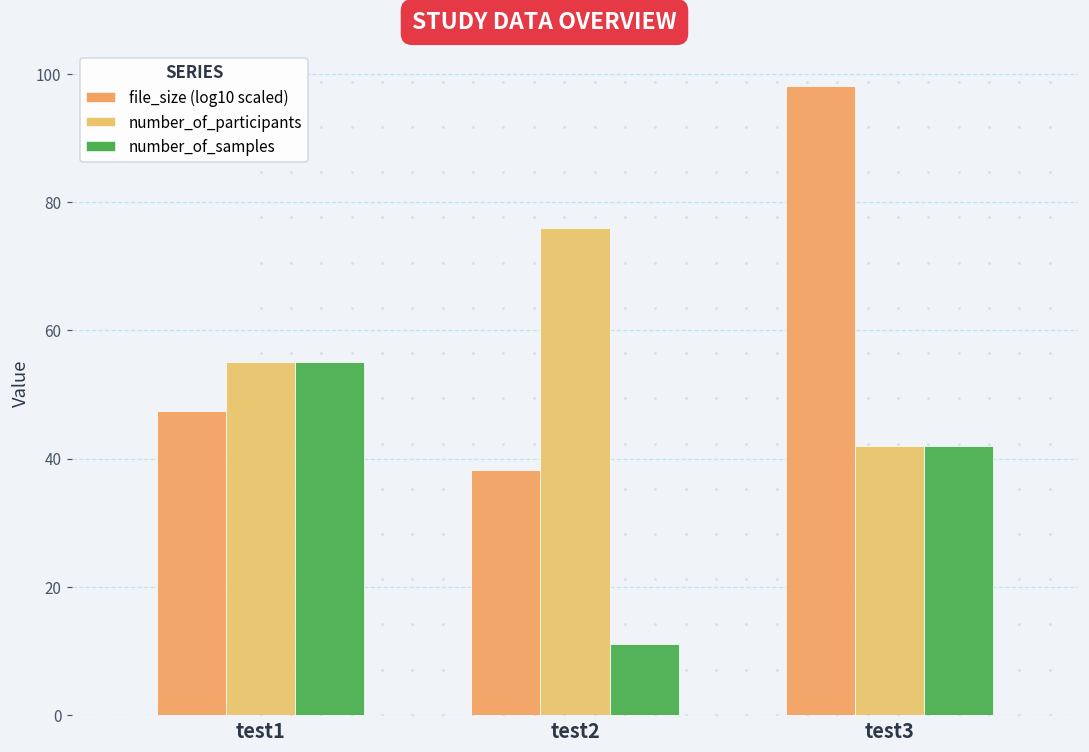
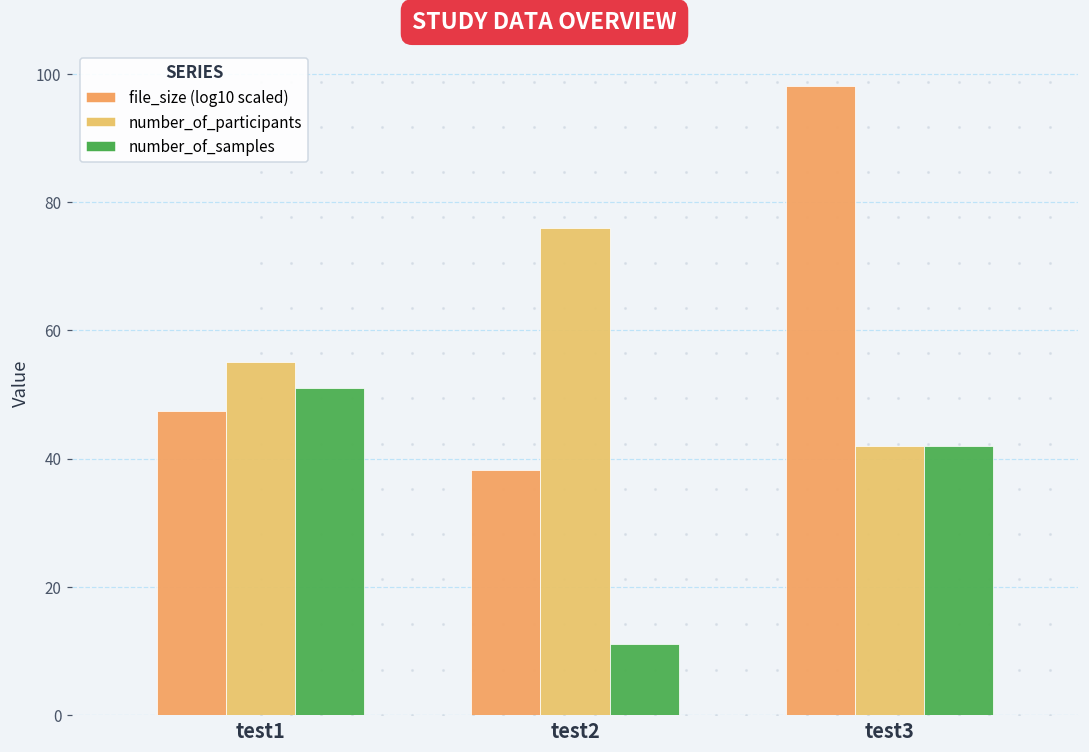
number_of_samples, test1: 55 -> 51
